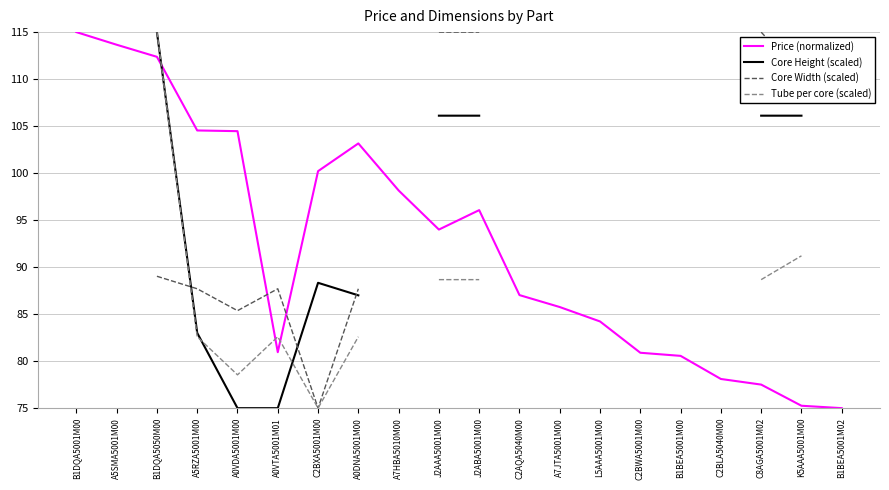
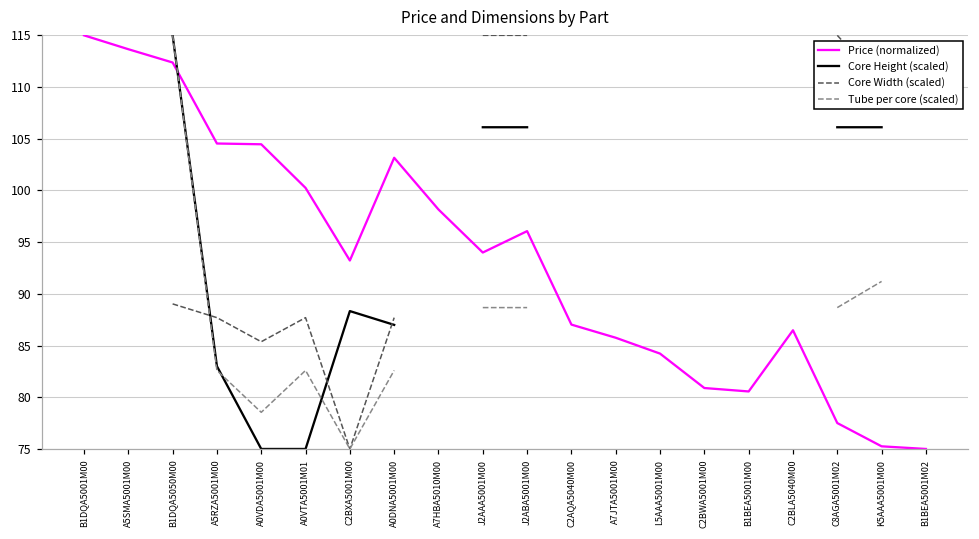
Price (normalized), A0VTA5001M01: 81 -> 100
Price (normalized), C2BXA5001M00: 100 -> 93
Price (normalized), C2BLA5040M00: 78 -> 86
